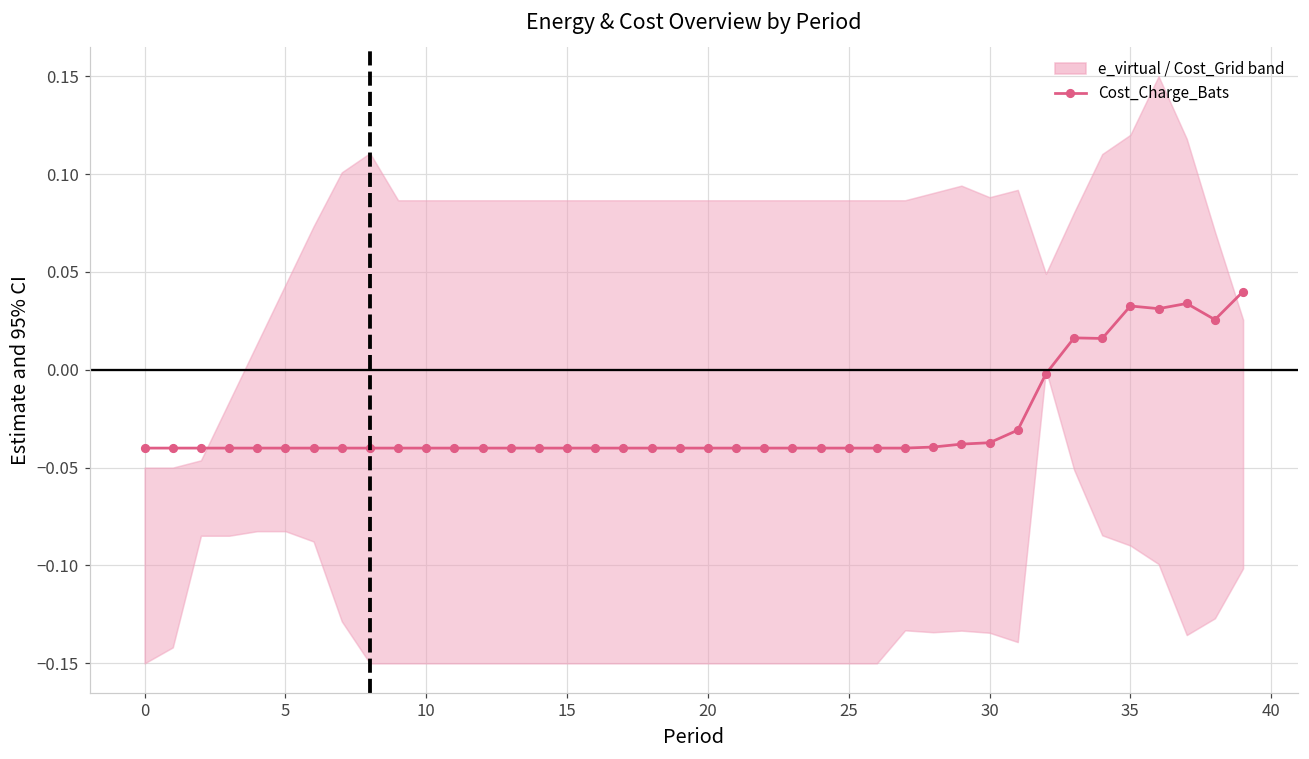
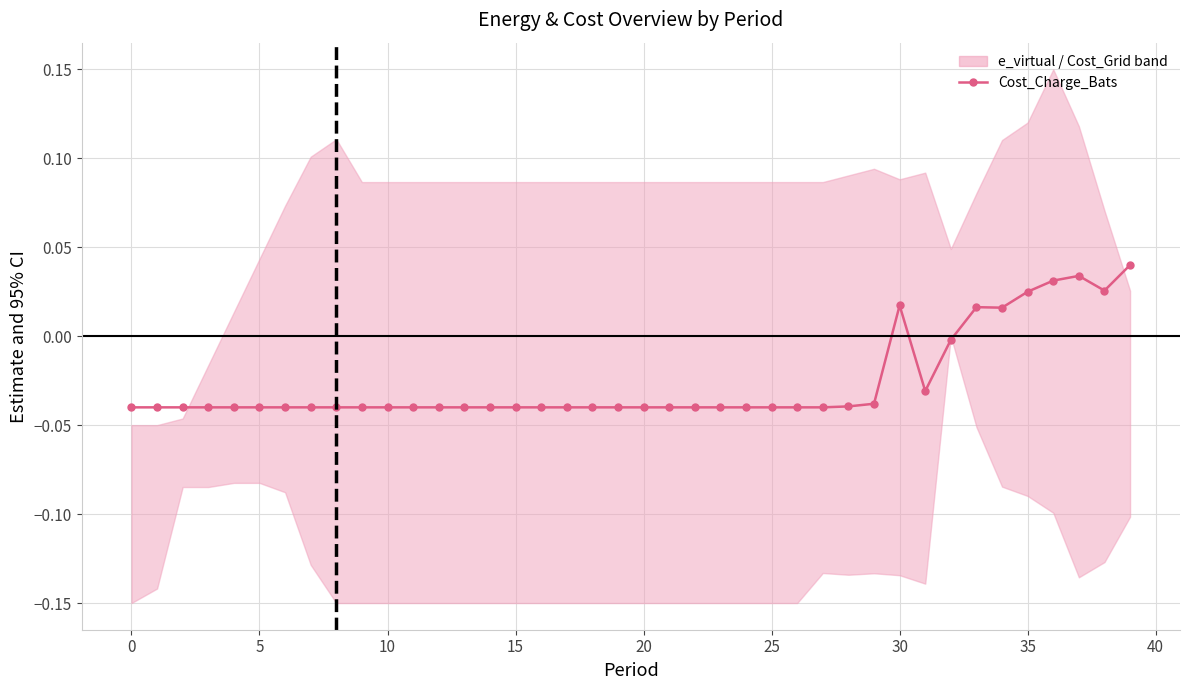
Cost_Charge_Bats, 30: -0.037 -> 0.017
Cost_Charge_Bats, 35: 0.033 -> 0.025
